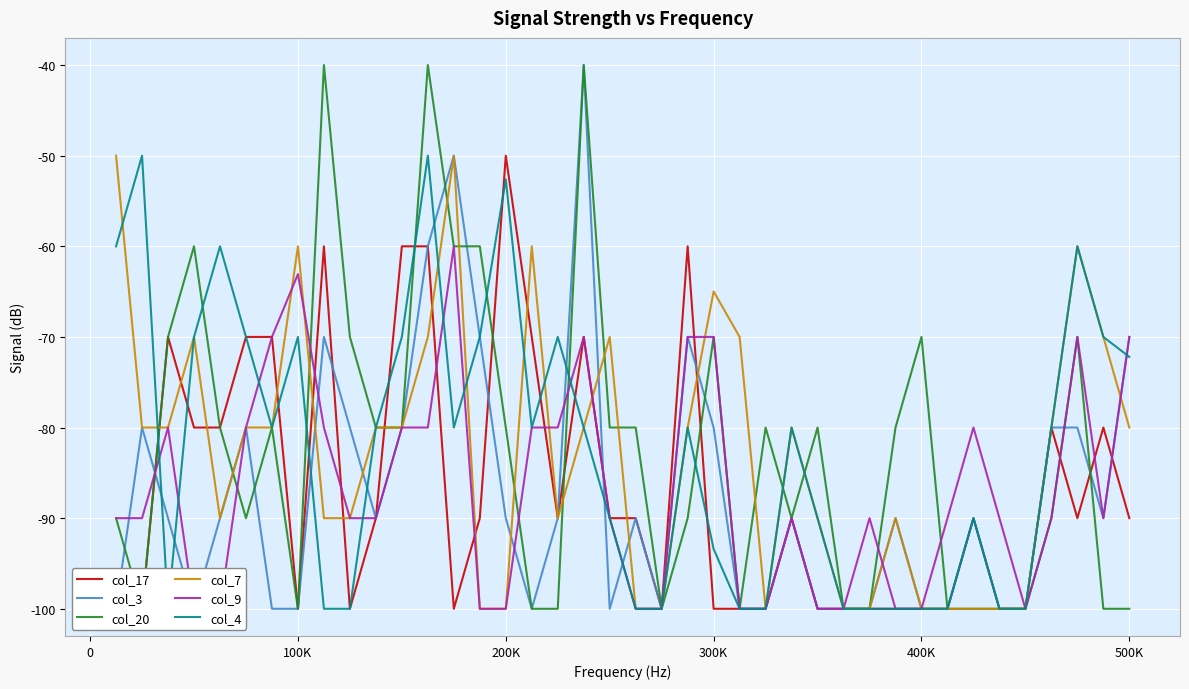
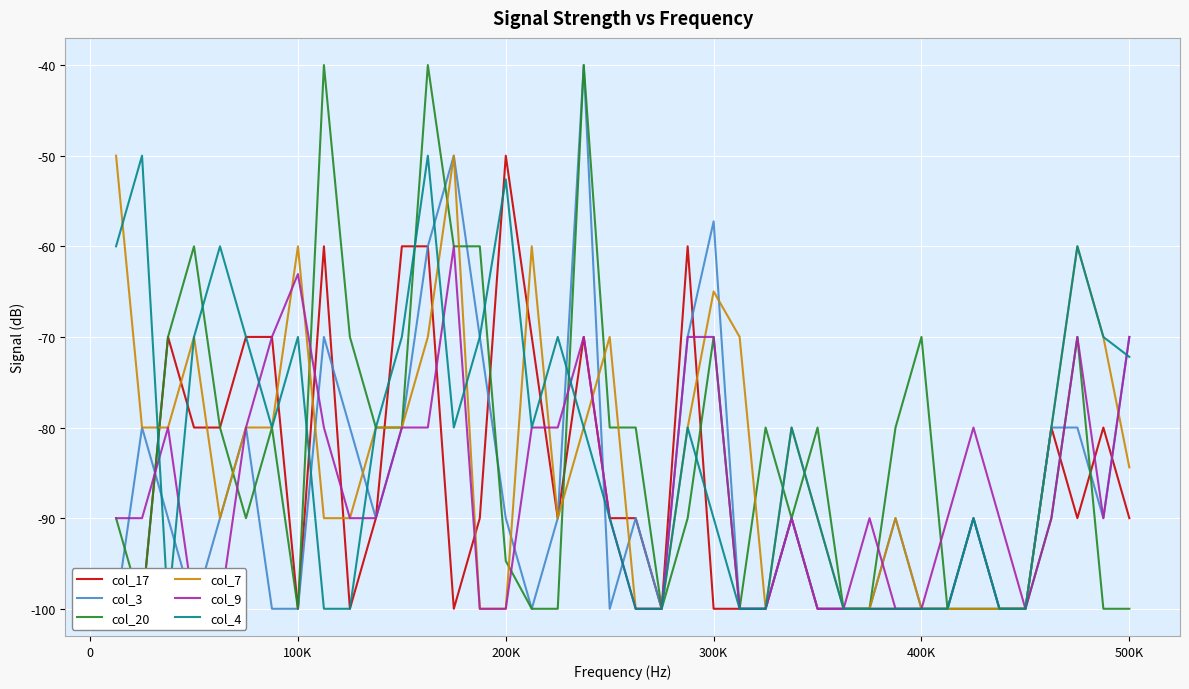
col_20, 200K: -80 -> -95
col_3, 300K: -80 -> -57
col_4, 300K: -93 -> -90
col_7, 500K: -80 -> -84
